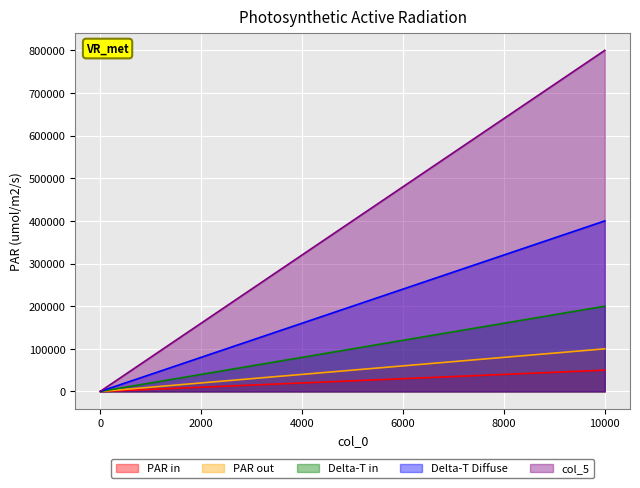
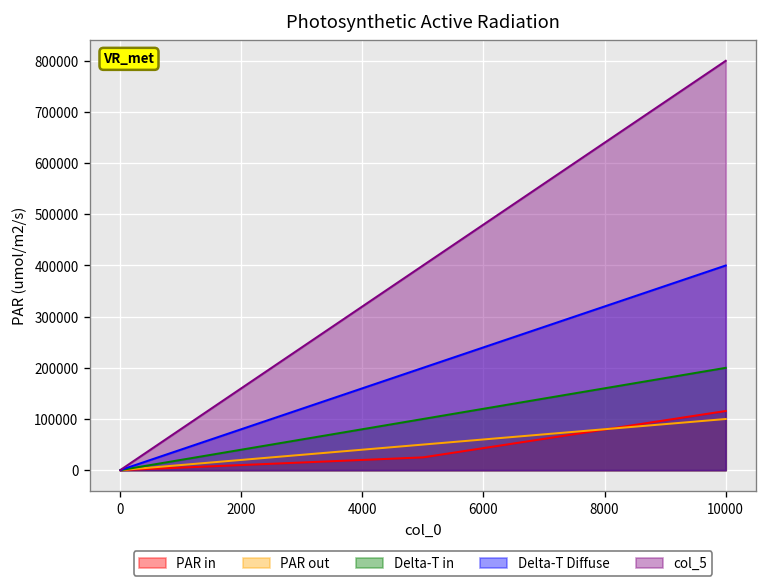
PAR in, 10000: 50000 -> 120000
